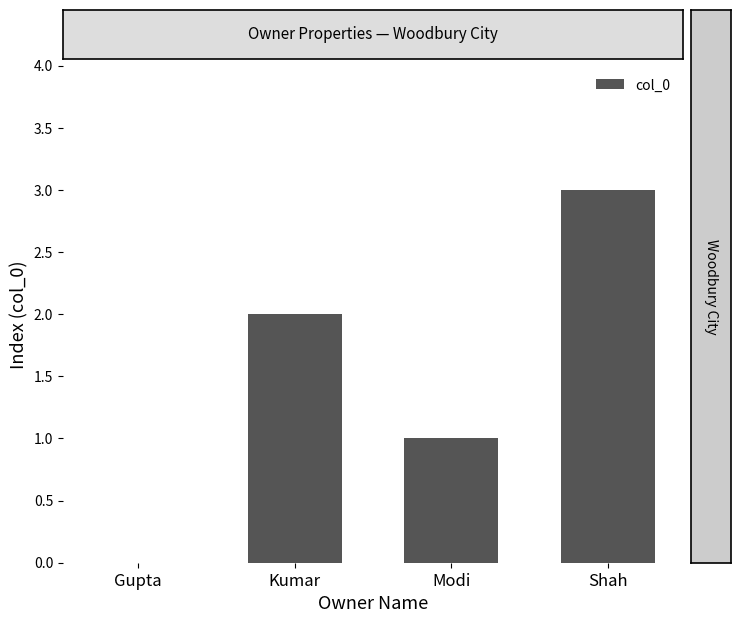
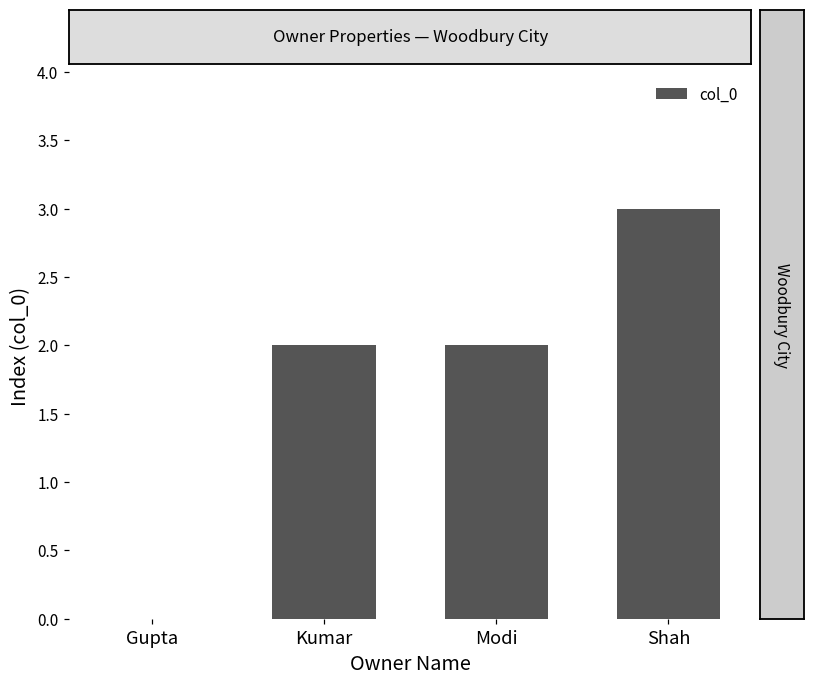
Modi: 1 -> 2
